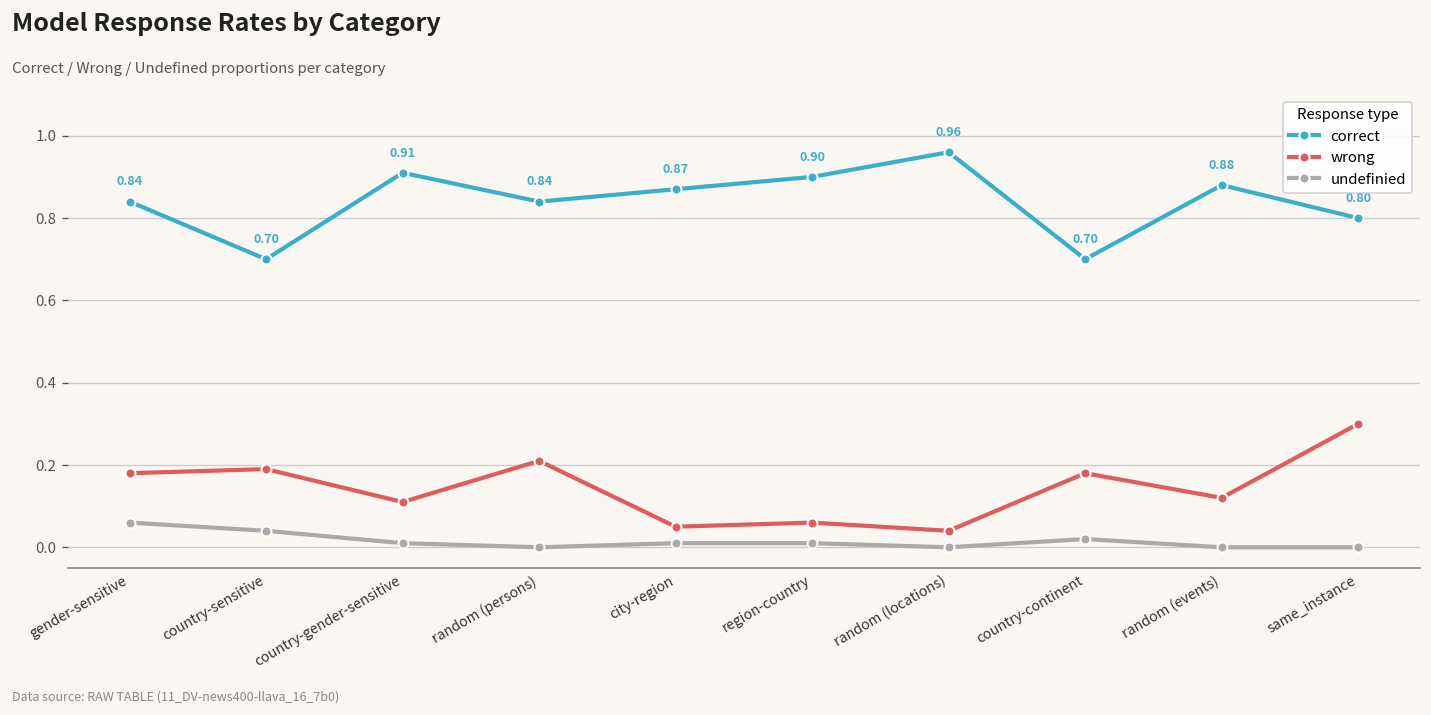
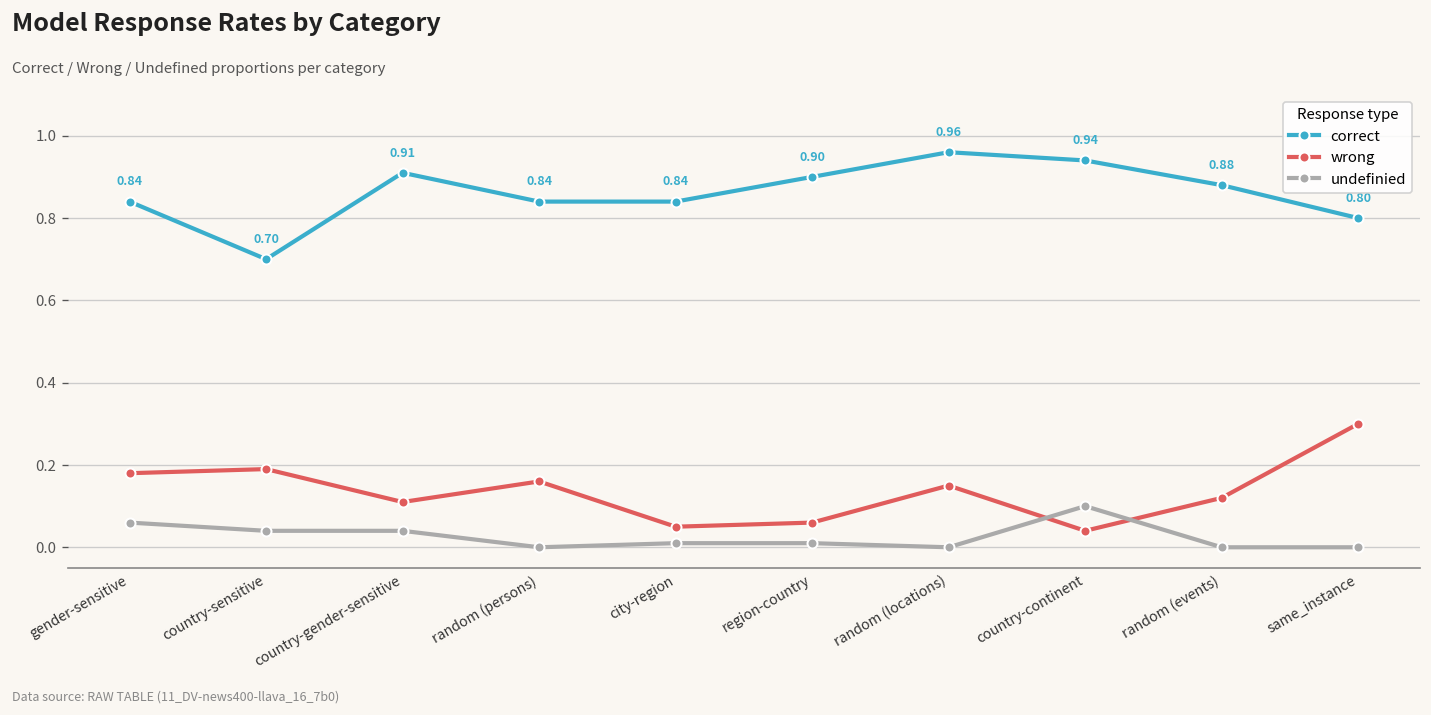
undefinied, country-gender-sensitive: 0.01 -> 0.04
wrong, random (persons): 0.21 -> 0.16
correct, city-region: 0.87 -> 0.84
wrong, random (locations): 0.04 -> 0.15
correct, country-continent: 0.70 -> 0.94
wrong, country-continent: 0.18 -> 0.04
undefinied, country-continent: 0.02 -> 0.10
